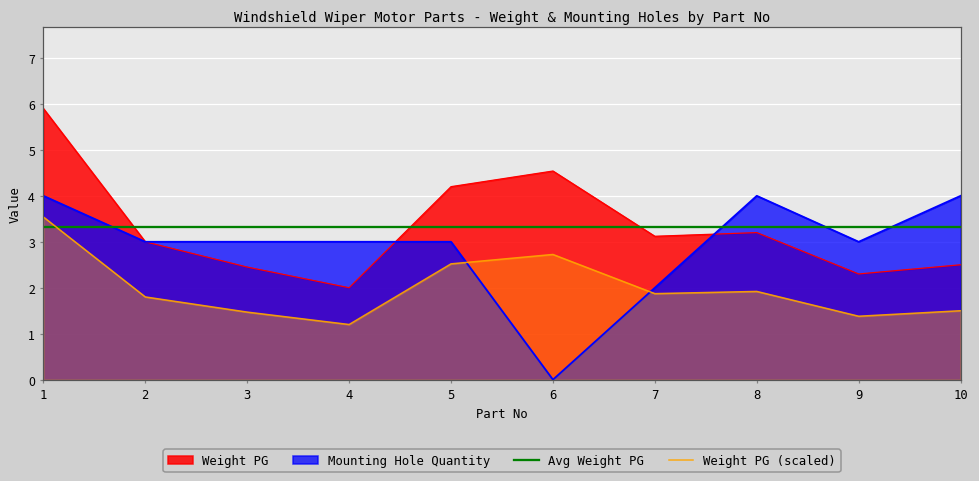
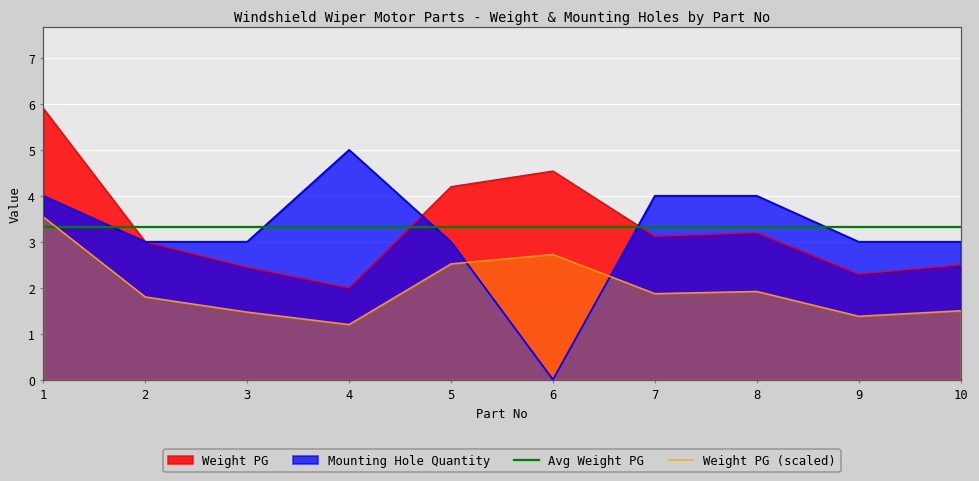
Mounting Hole Quantity, 4: 3 -> 5
Mounting Hole Quantity, 7: 2 -> 4
Mounting Hole Quantity, 10: 4 -> 3
